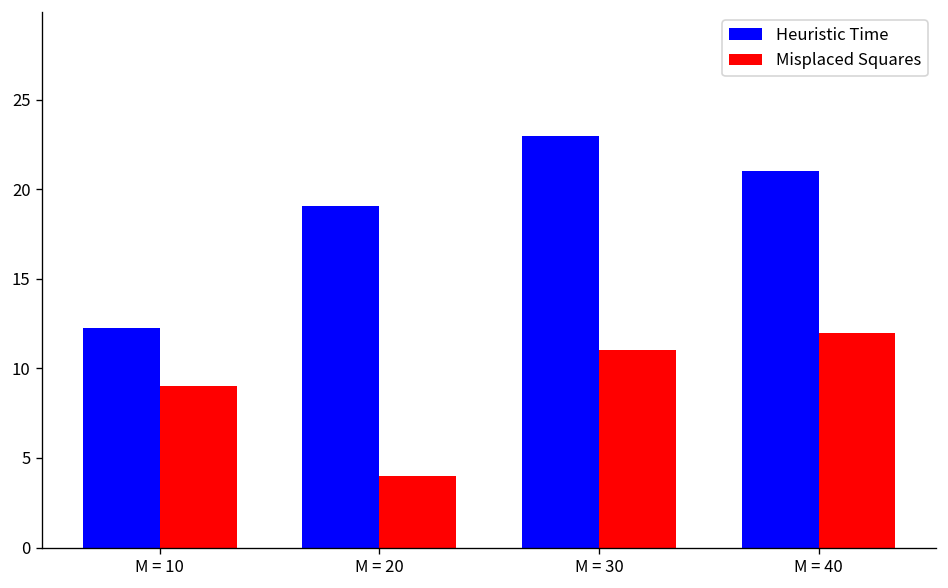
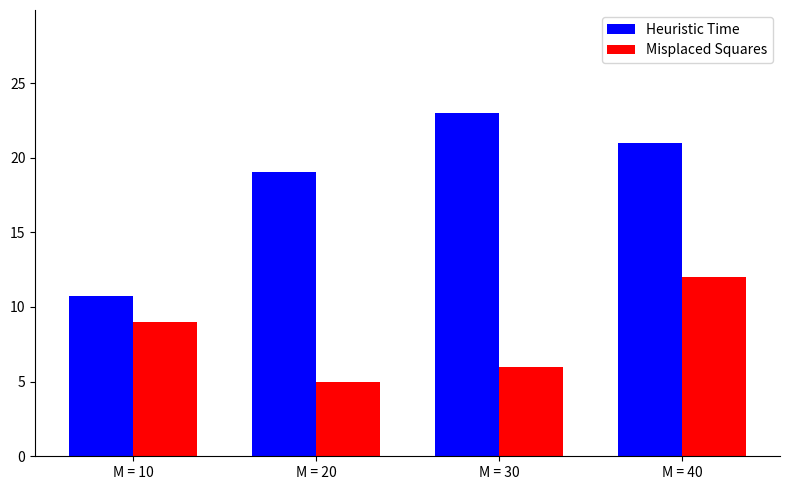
Heuristic Time, M = 10: 12.3 -> 10.7
Misplaced Squares, M = 20: 4 -> 5
Misplaced Squares, M = 30: 11 -> 6
